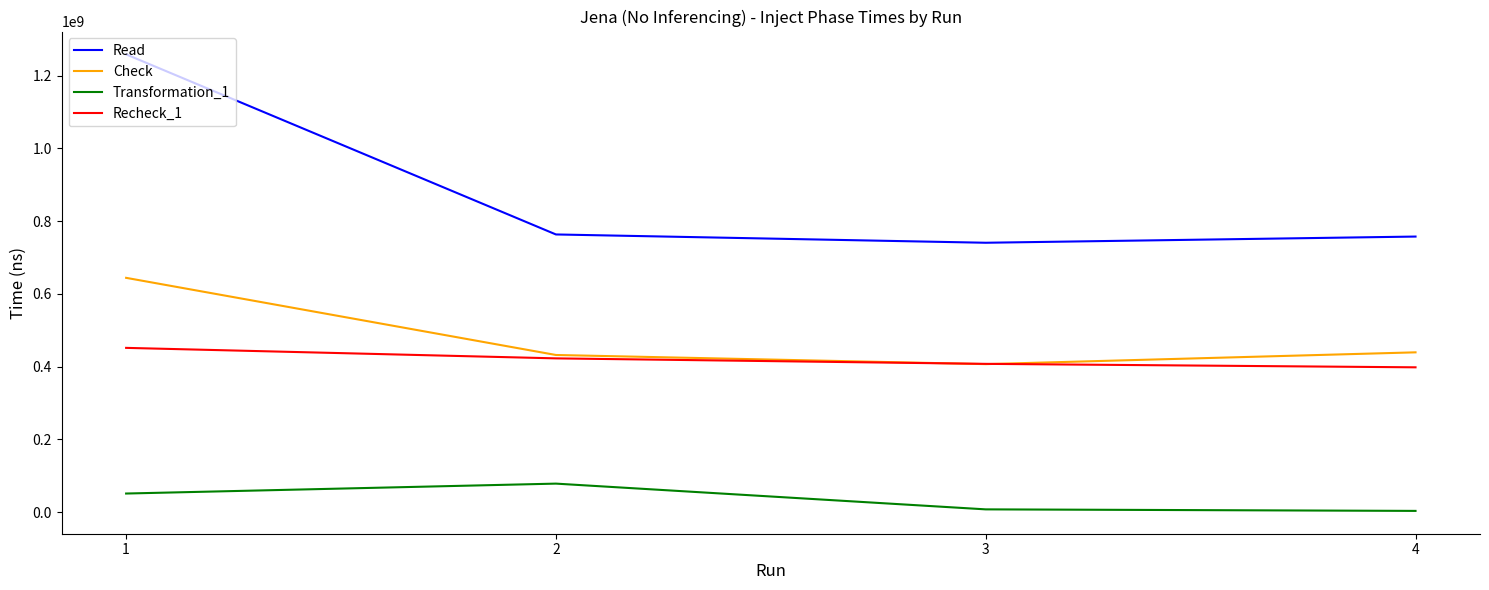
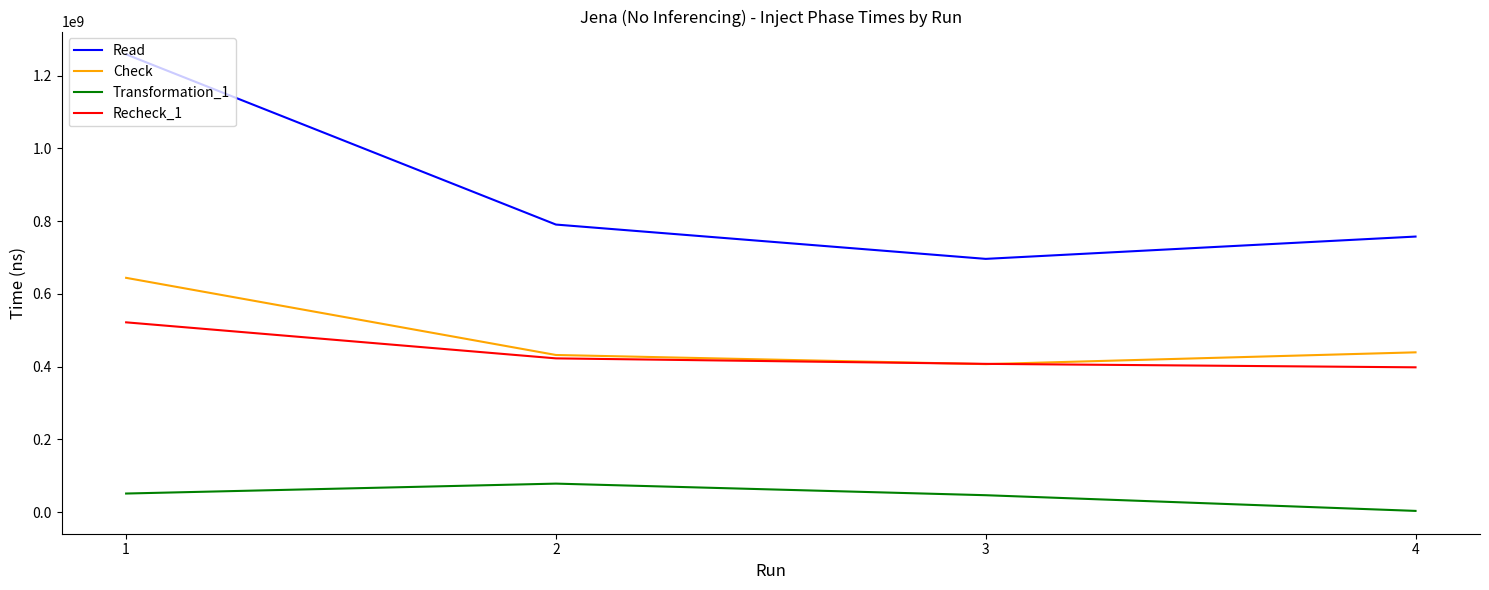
Recheck_1, 1: 450000000 -> 520000000
Read, 2: 760000000 -> 790000000
Read, 3: 740000000 -> 700000000
Transformation_1, 3: 10000000 -> 50000000
